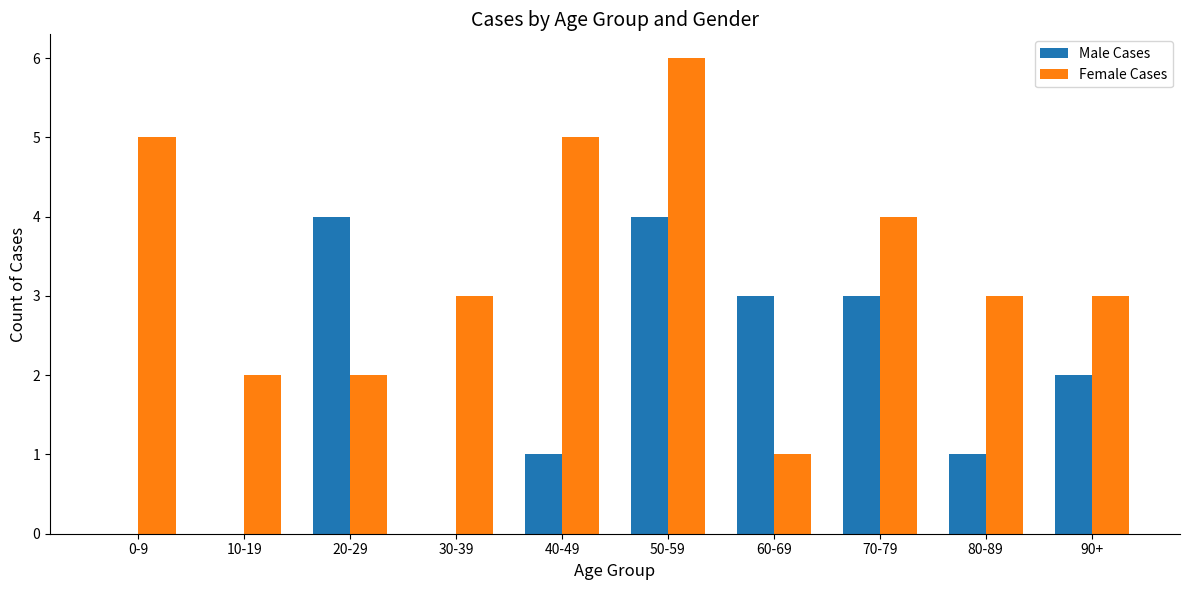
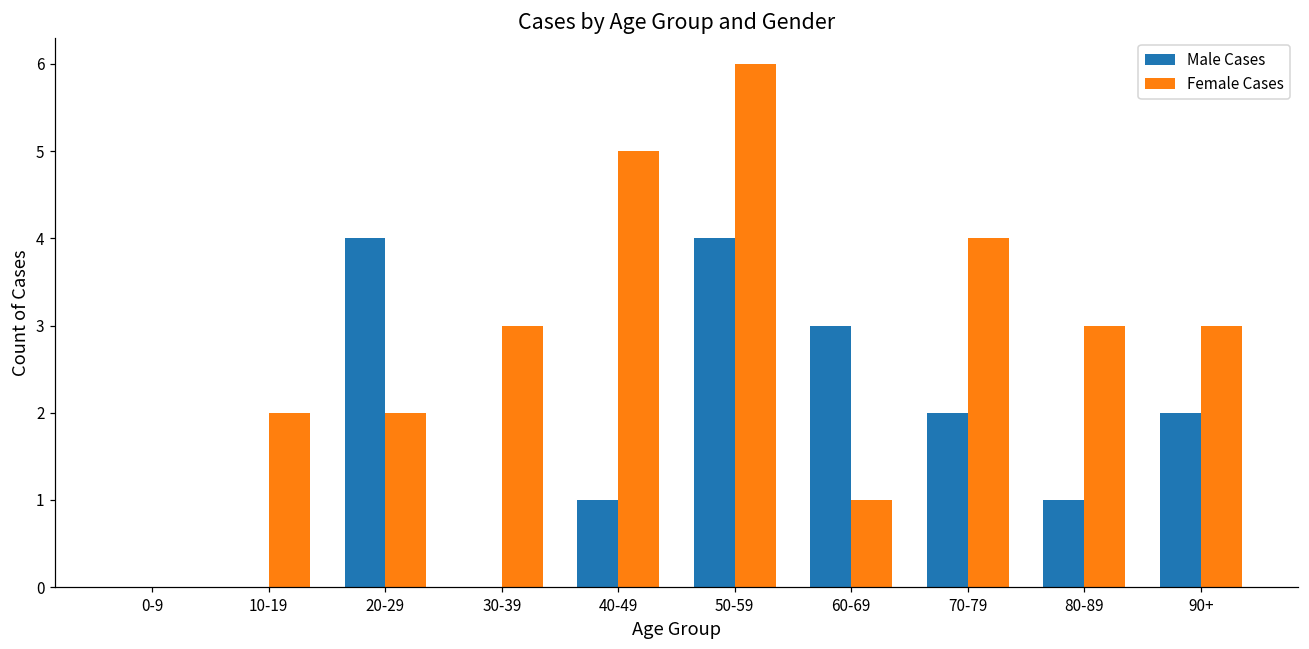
Female Cases, 0-9: 5 -> 0
Male Cases, 70-79: 3 -> 2
